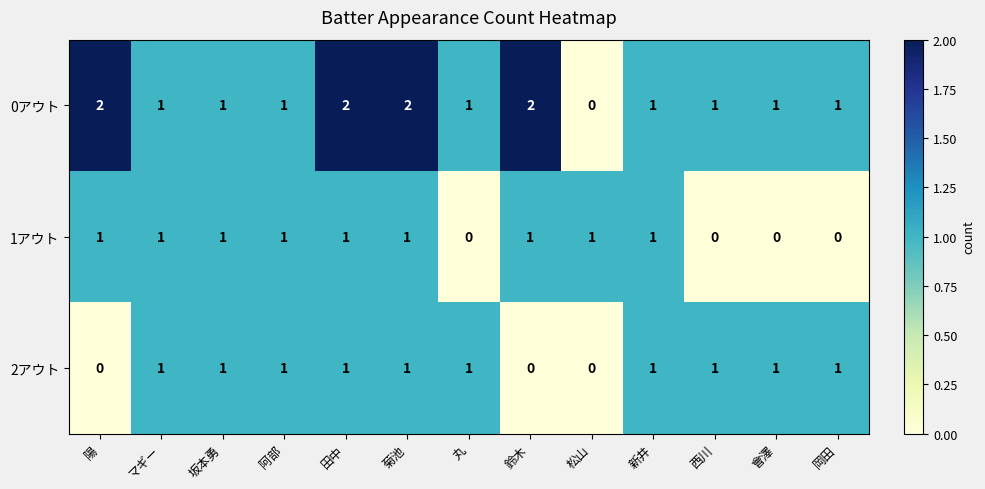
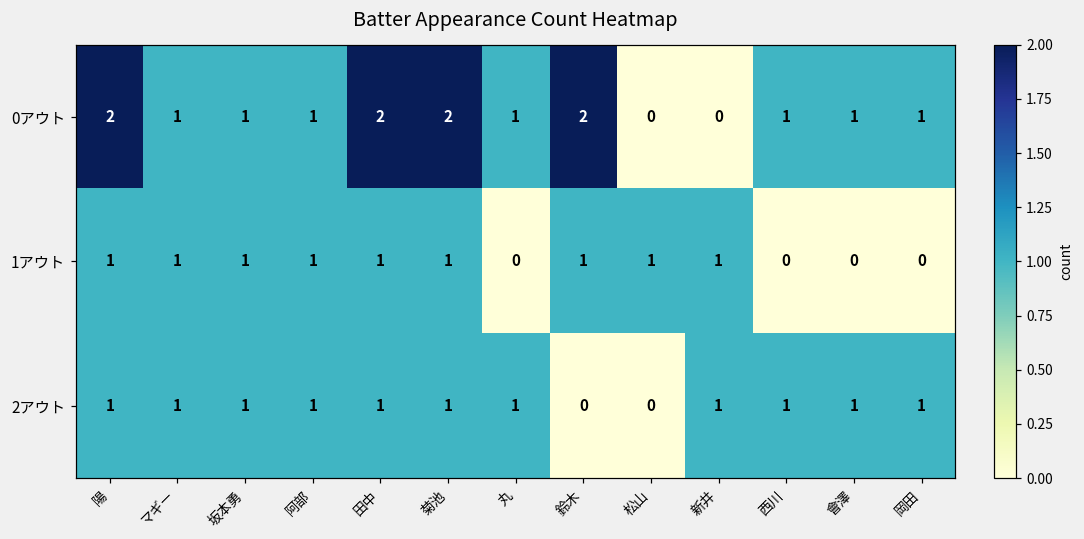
0アウト, 新井: 1 -> 0
2アウト, 陽: 0 -> 1
